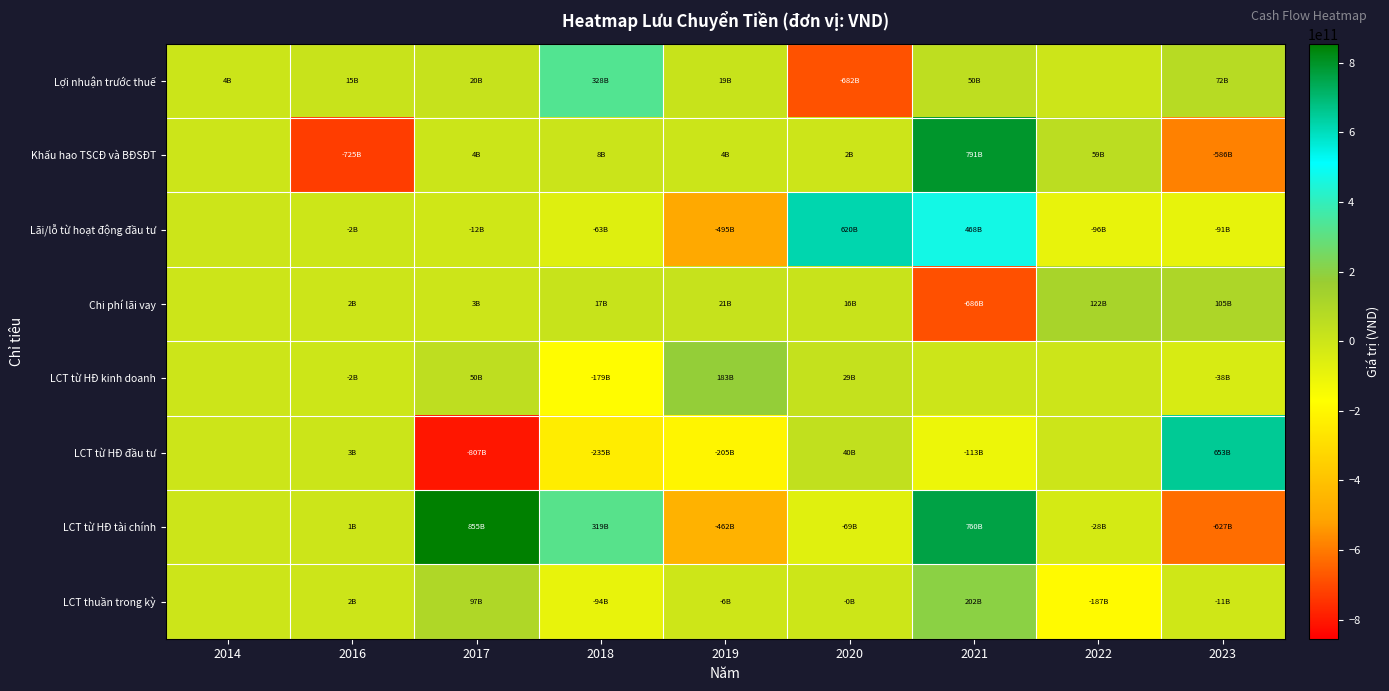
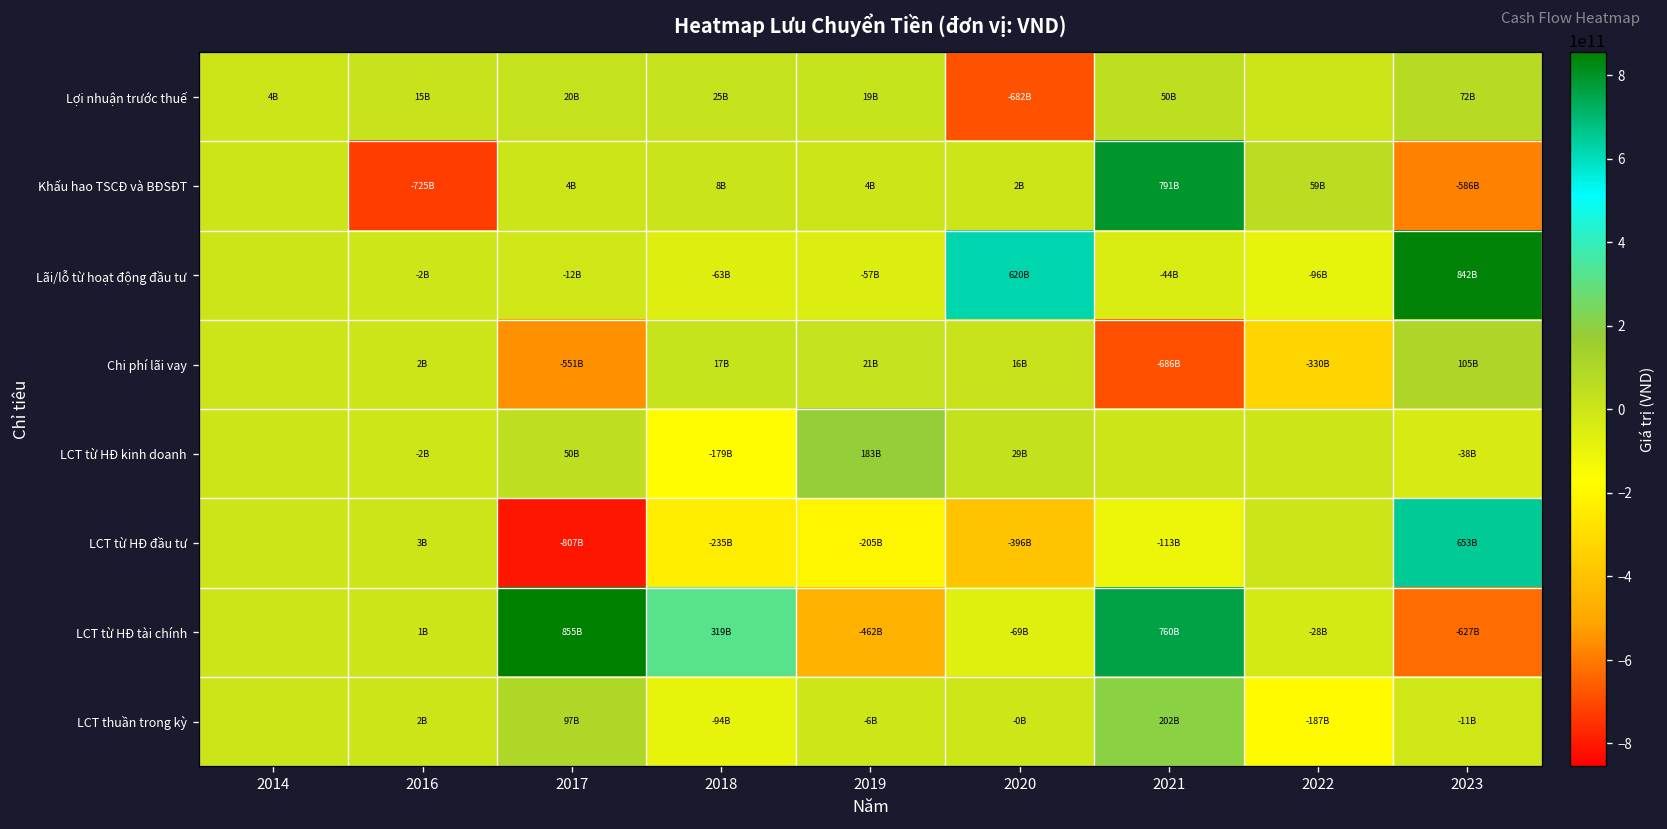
Lợi nhuận trước thuế, 2018: 328B -> 25B
Lãi/lỗ từ hoạt động đầu tư, 2019: -495B -> -57B
Lãi/lỗ từ hoạt động đầu tư, 2021: 468B -> -44B
Lãi/lỗ từ hoạt động đầu tư, 2023: -91B -> 842B
Chi phí lãi vay, 2017: 3B -> -551B
Chi phí lãi vay, 2022: 122B -> -330B
LCT từ HĐ đầu tư, 2020: 40B -> -396B
